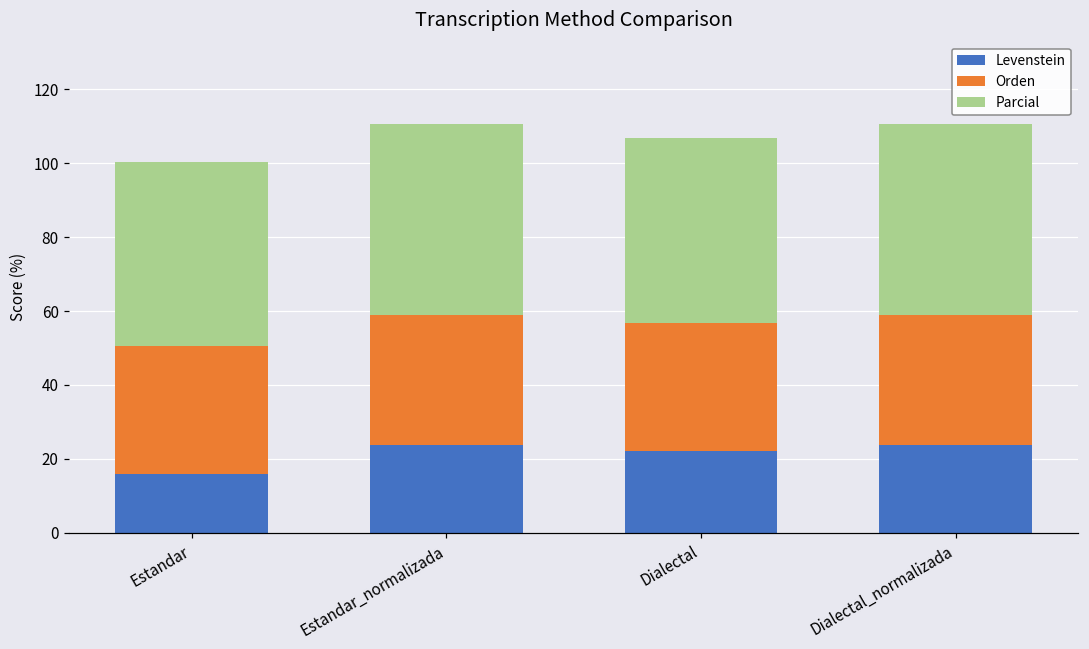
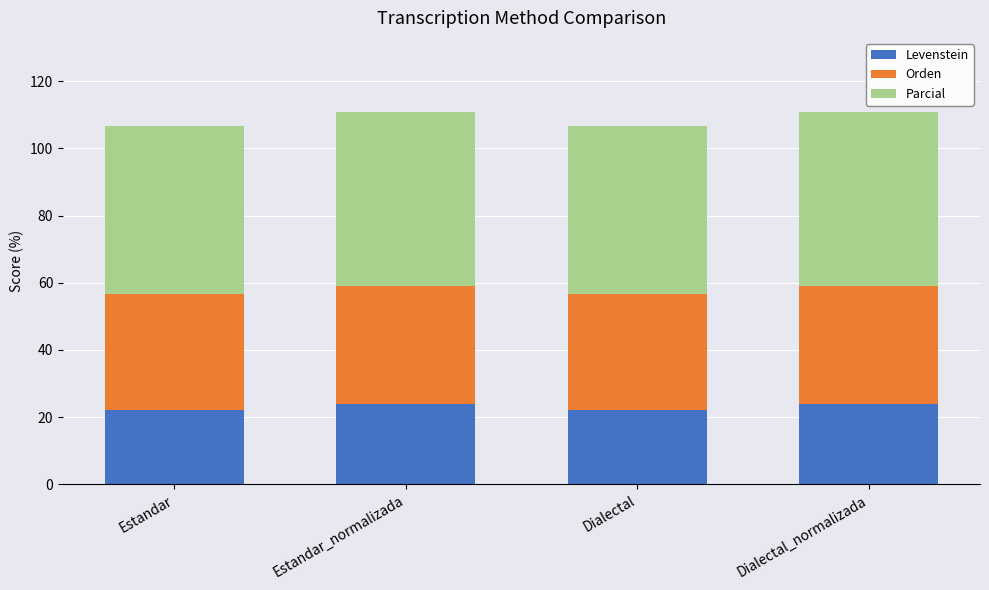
Levenstein, Estandar: 16 -> 22
